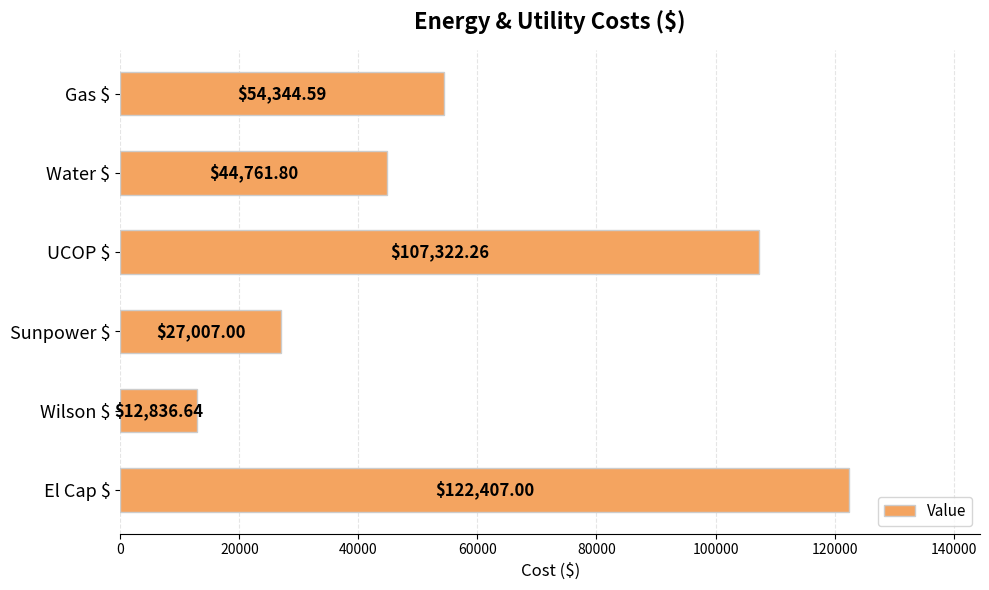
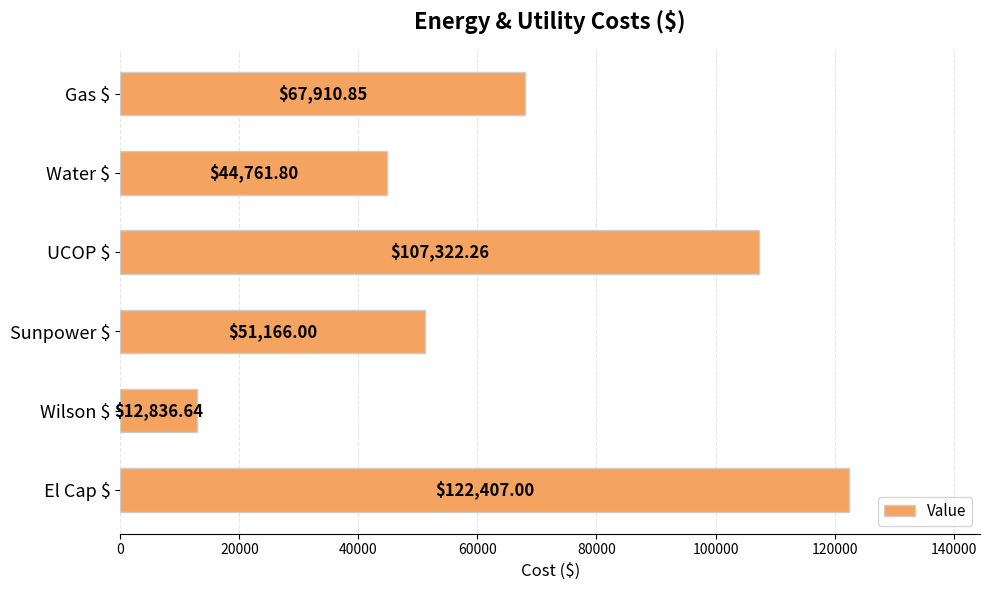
Gas $: $54,344.59 -> $67,910.85
Sunpower $: $27,007.00 -> $51,166.00
